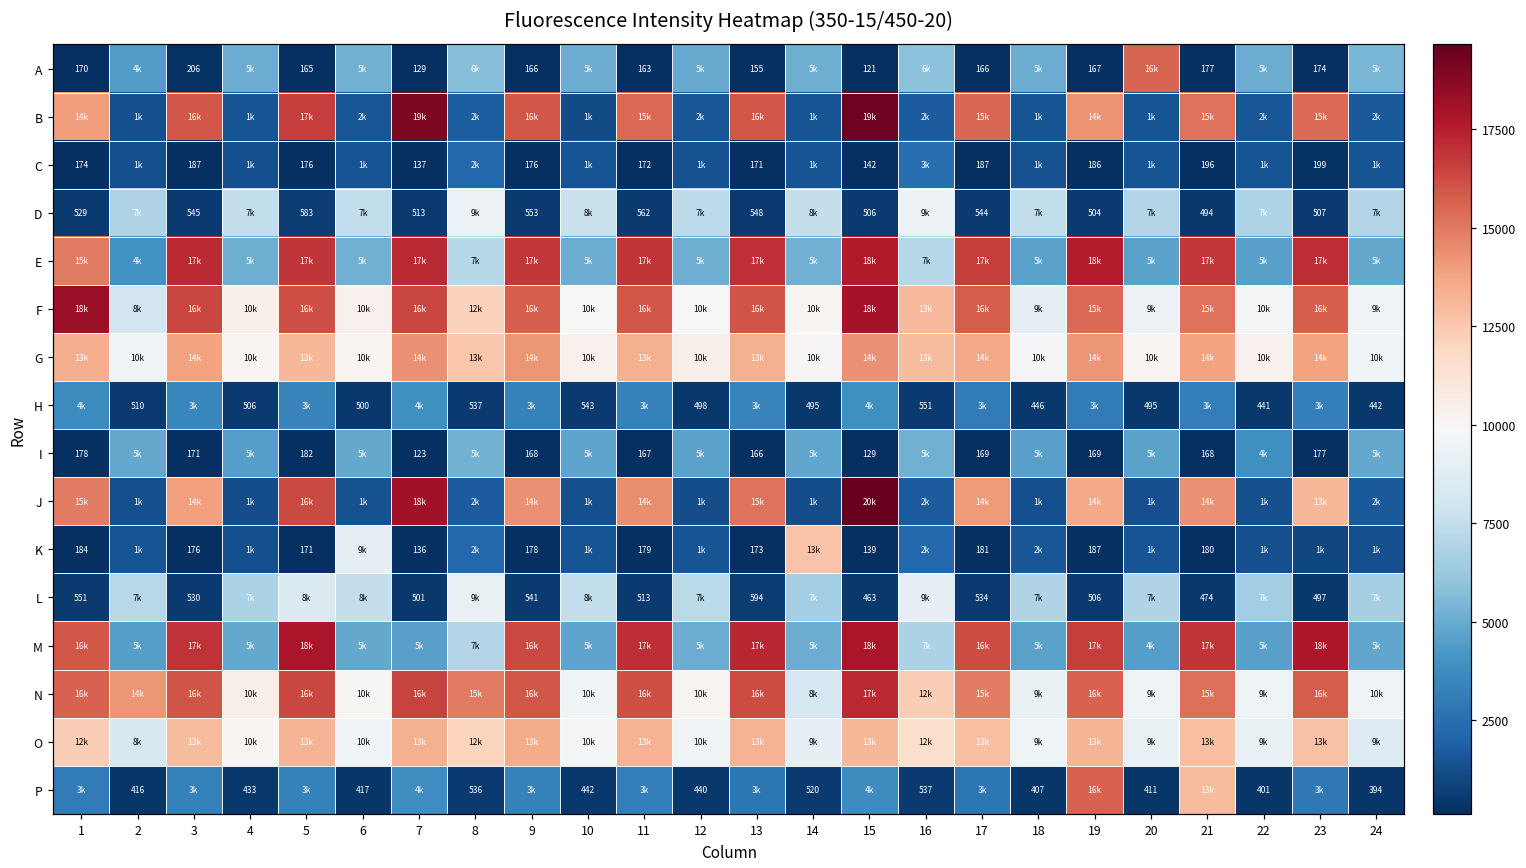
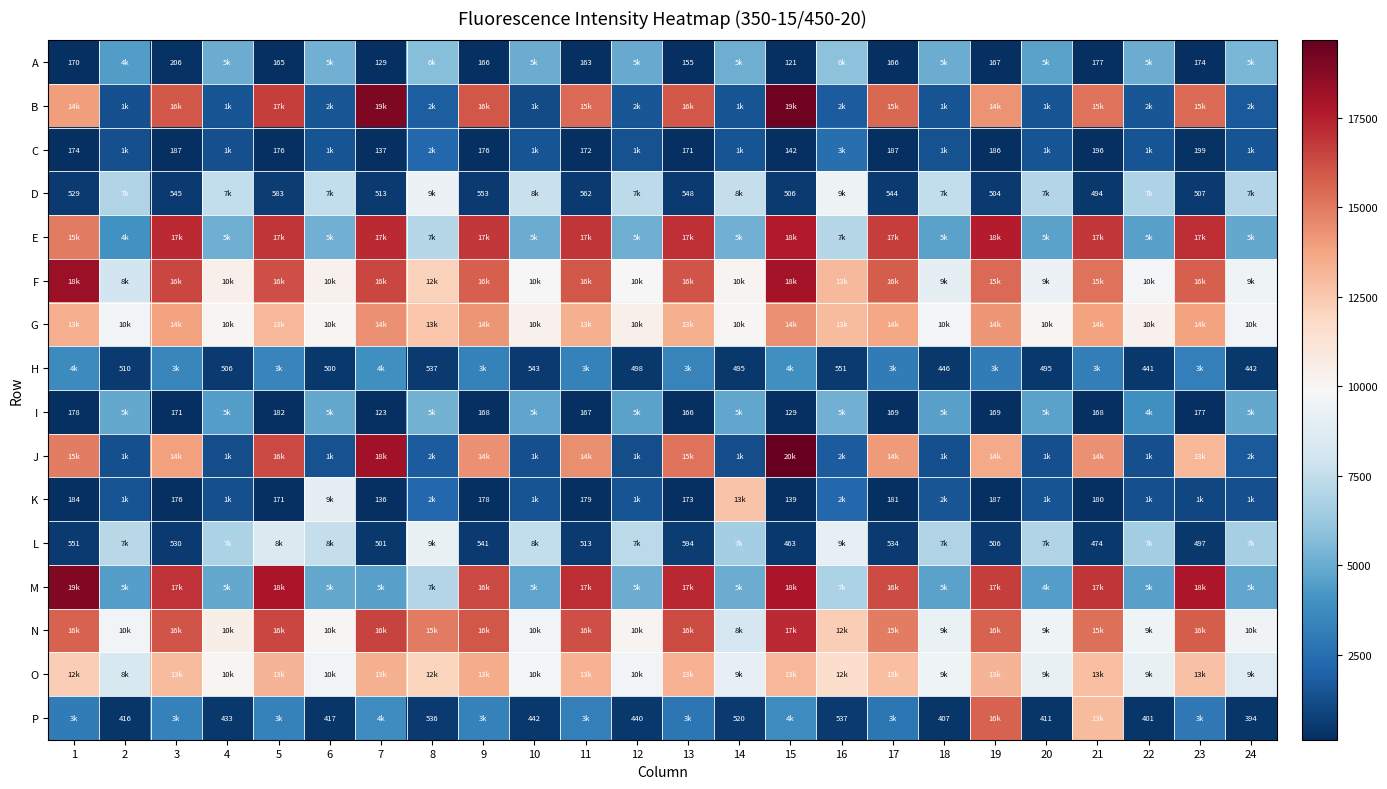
A, 20: 16k -> 5k
M, 1: 16k -> 19k
N, 2: 14k -> 10k
